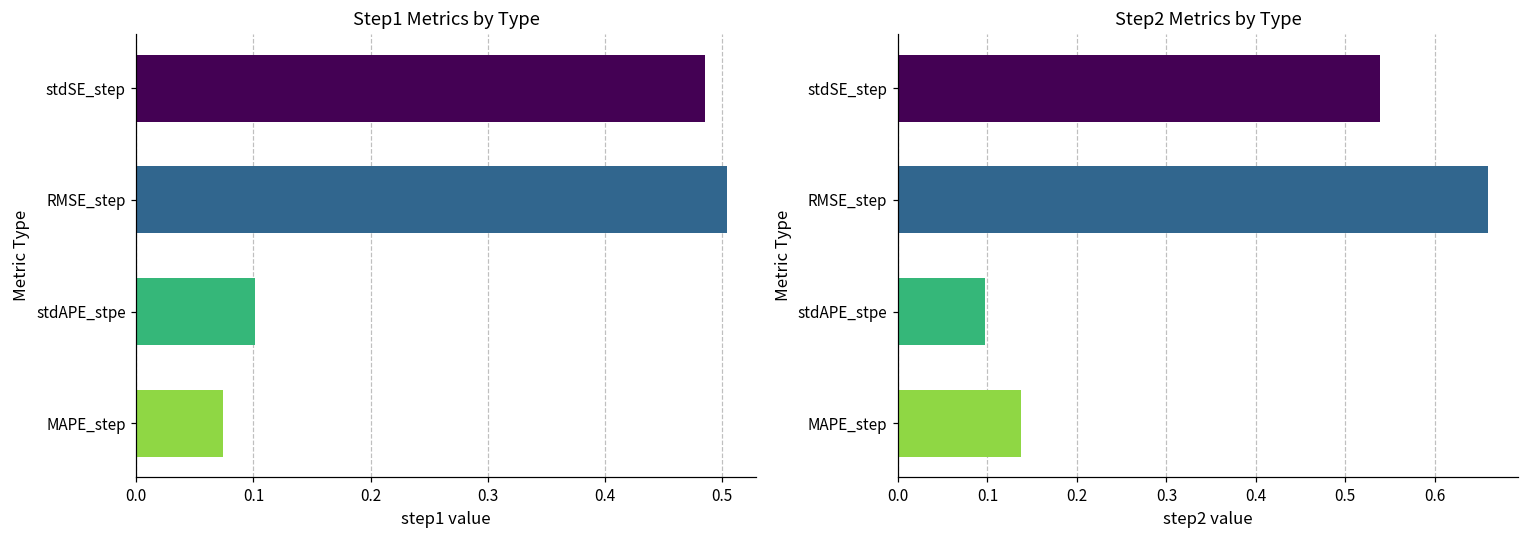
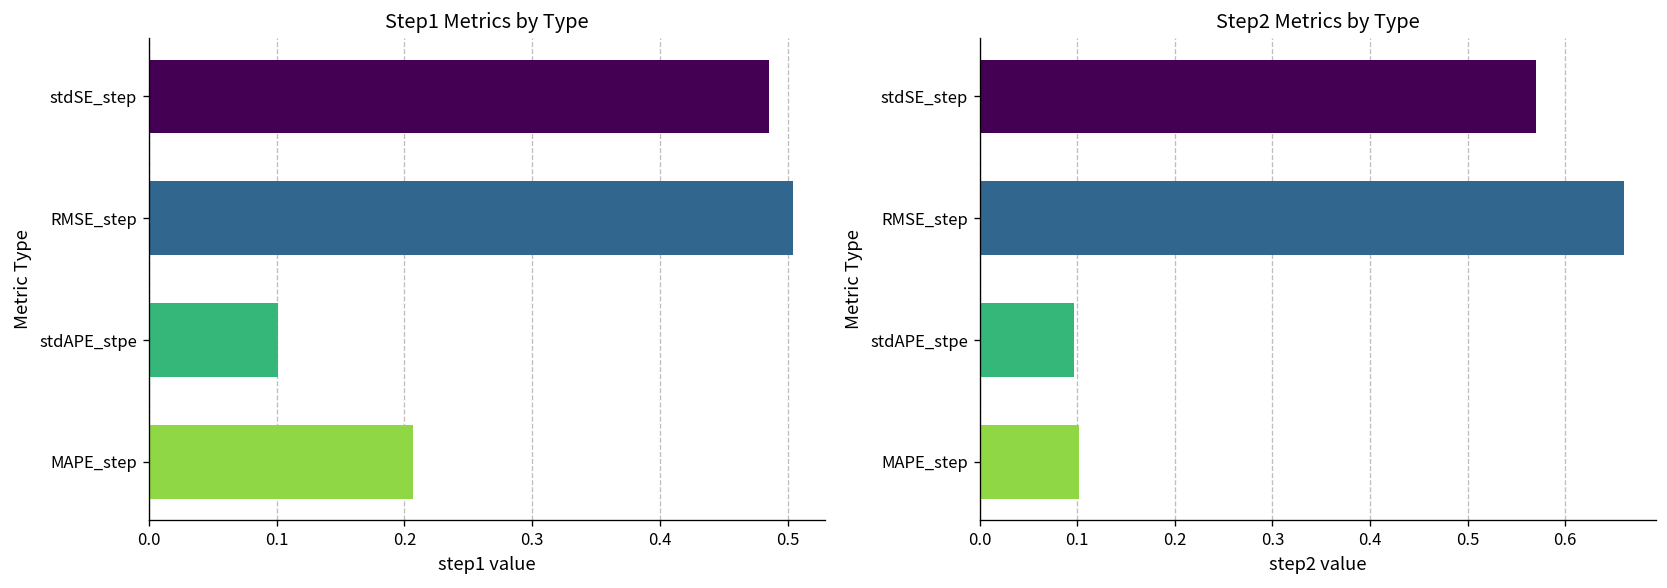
Step1 Metrics by Type, MAPE_step: 0.074 -> 0.207
Step2 Metrics by Type, stdSE_step: 0.54 -> 0.57
Step2 Metrics by Type, MAPE_step: 0.14 -> 0.10
